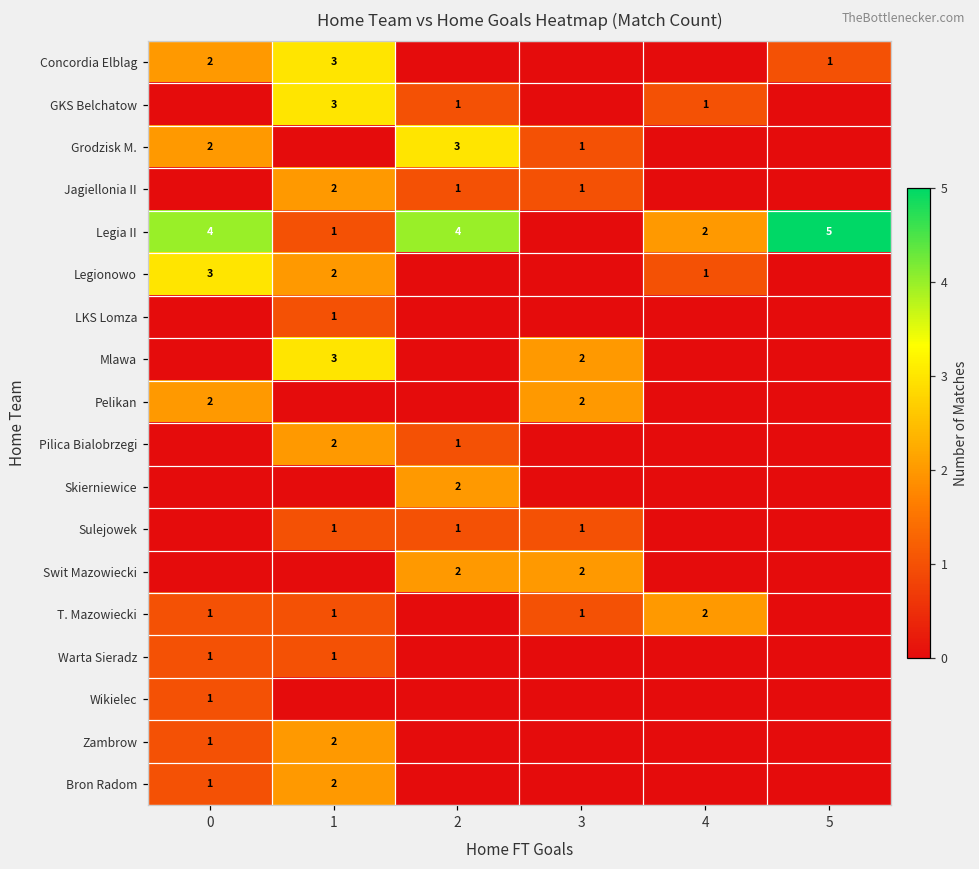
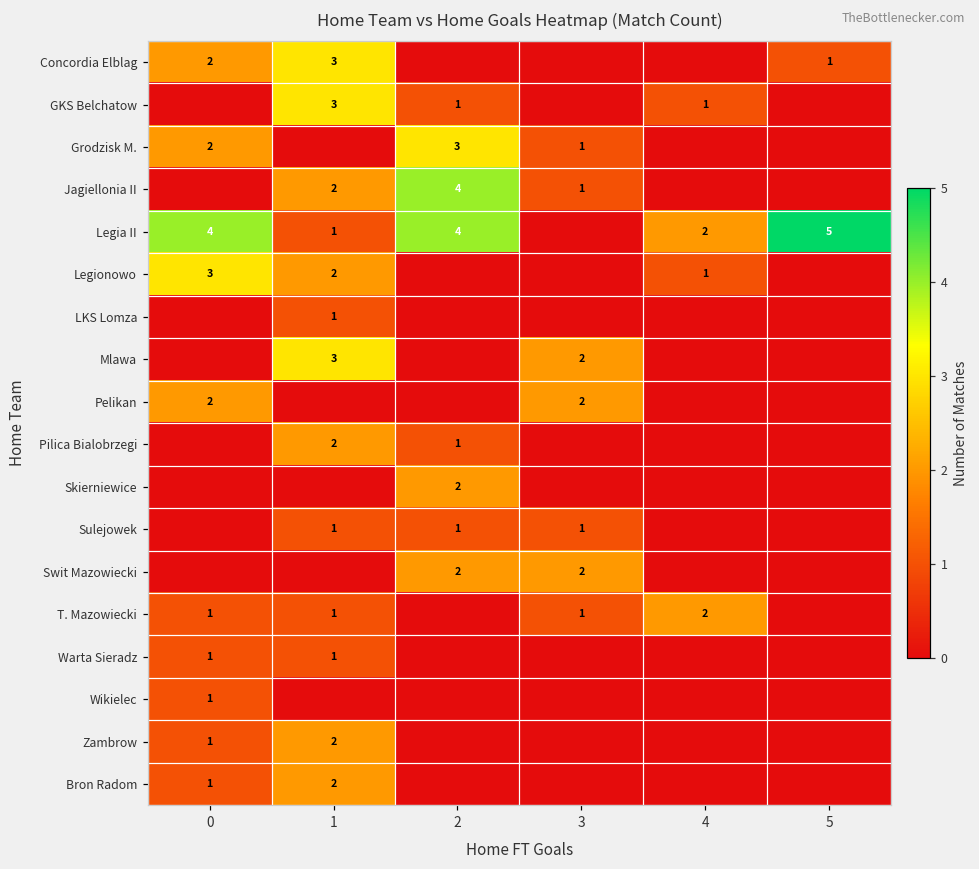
Jagiellonia II, 2: 1 -> 4
